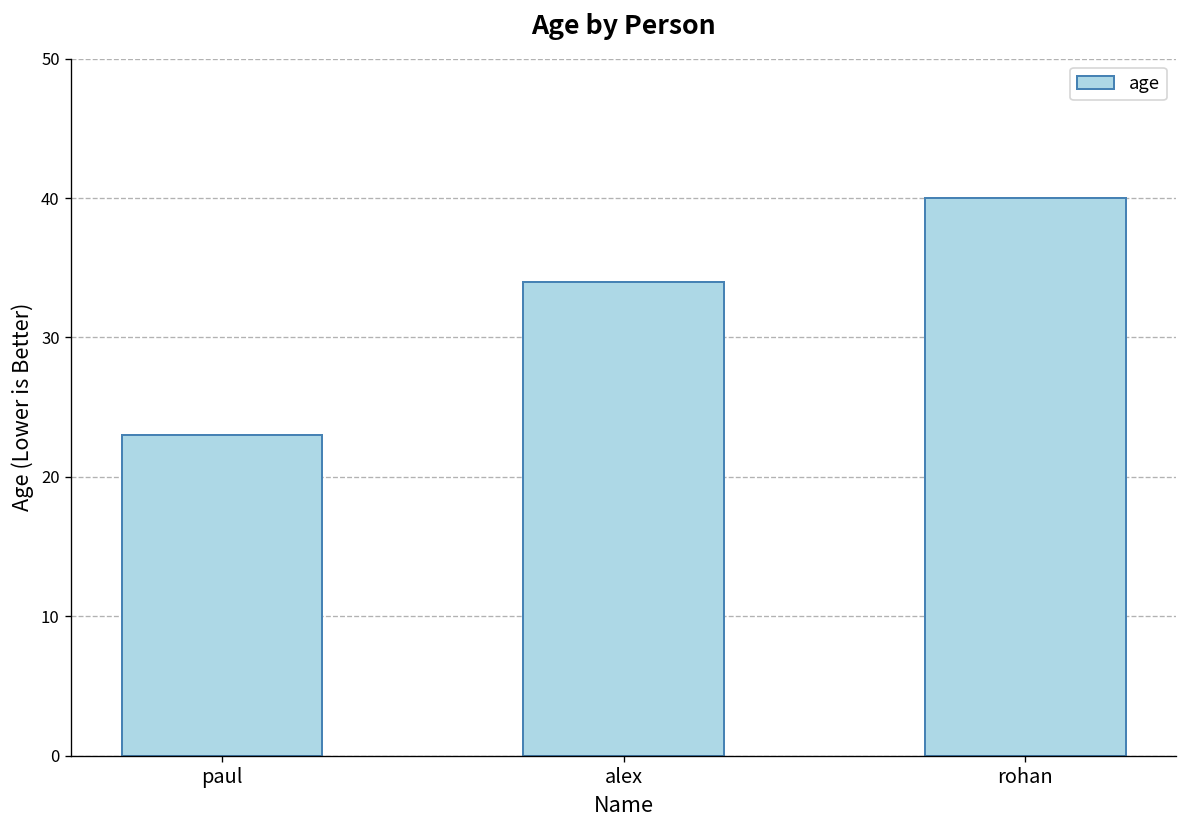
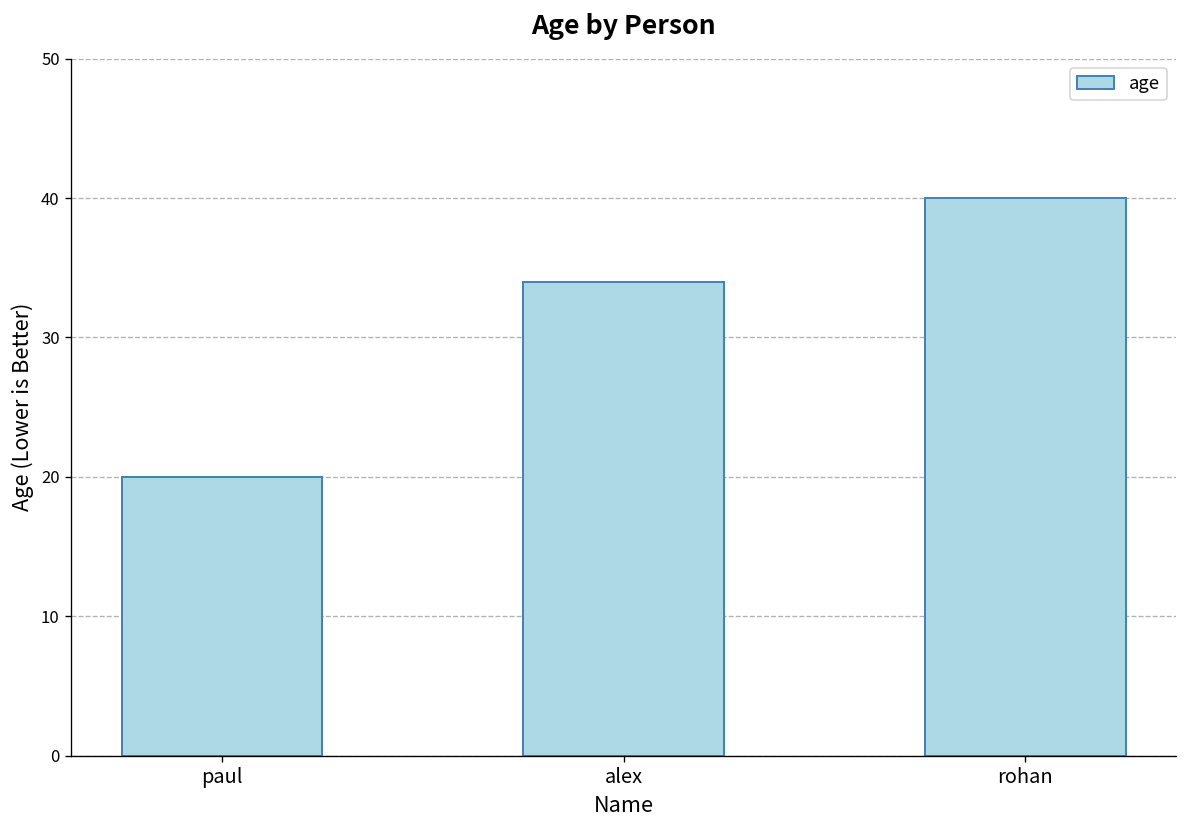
paul: 23 -> 20
